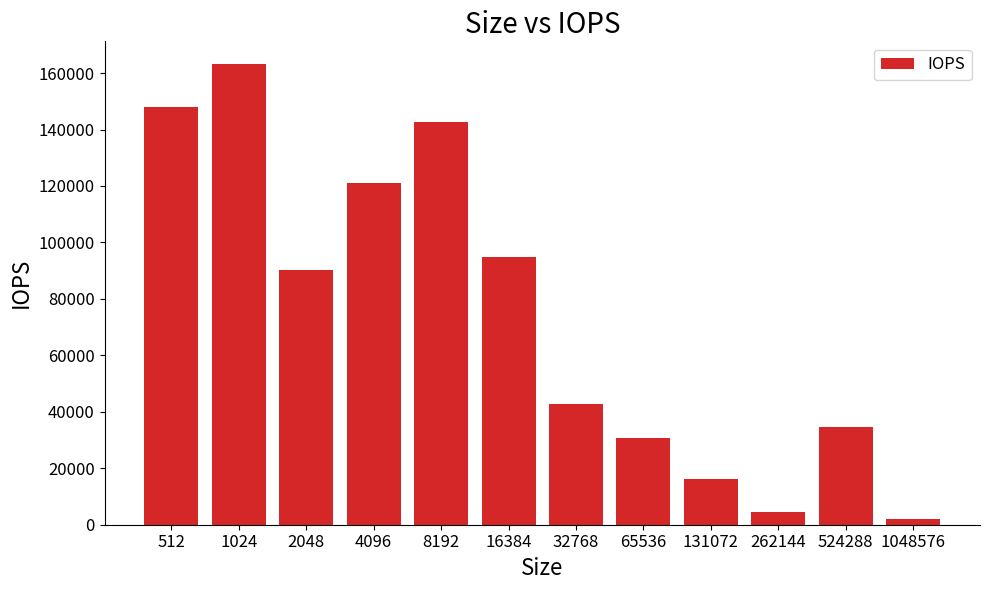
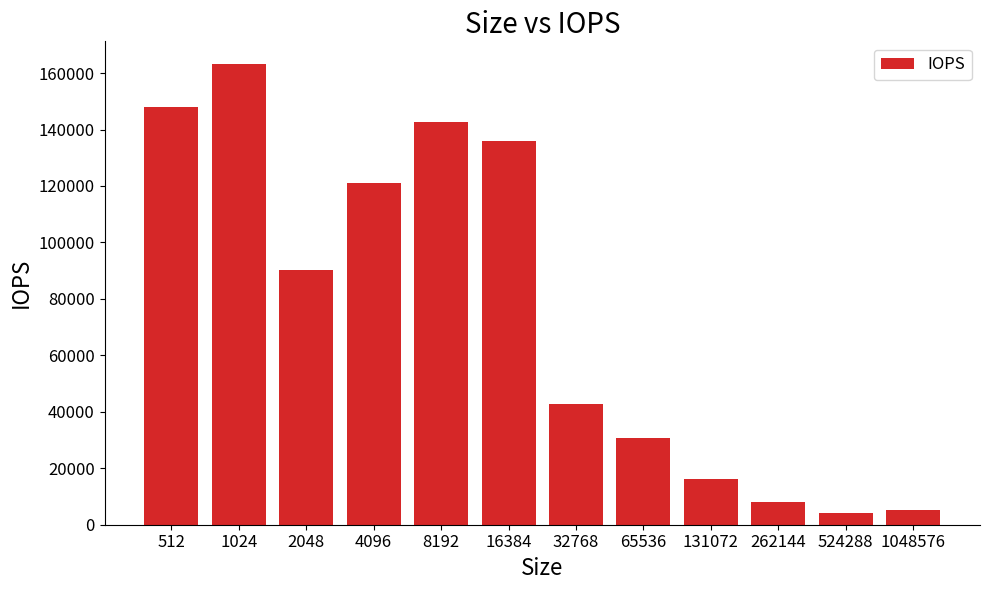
16384: 95000 -> 136000
262144: 5000 -> 8000
524288: 35000 -> 4000
1048576: 2000 -> 5000
